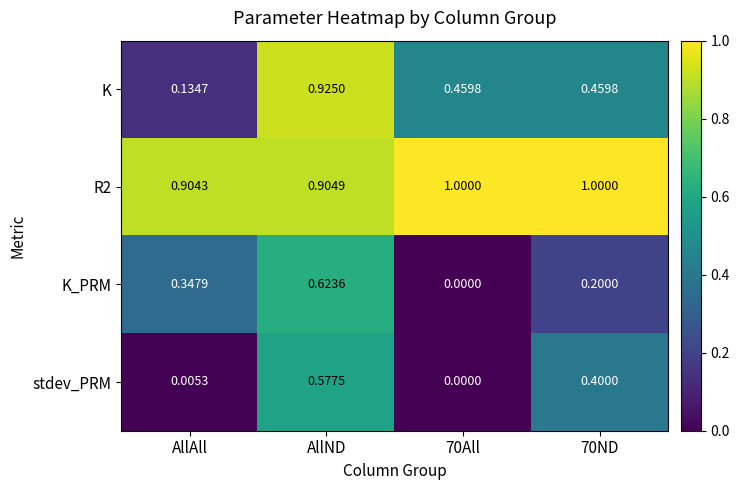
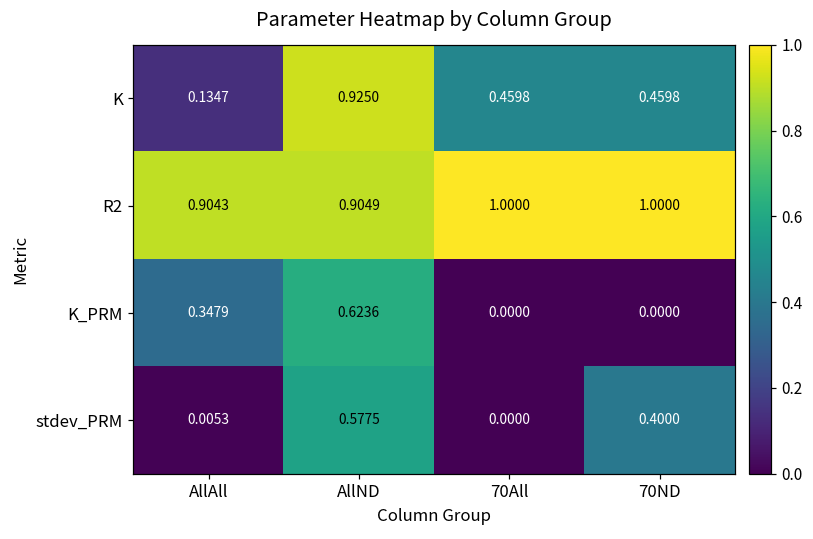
K_PRM, 70ND: 0.2000 -> 0.0000
